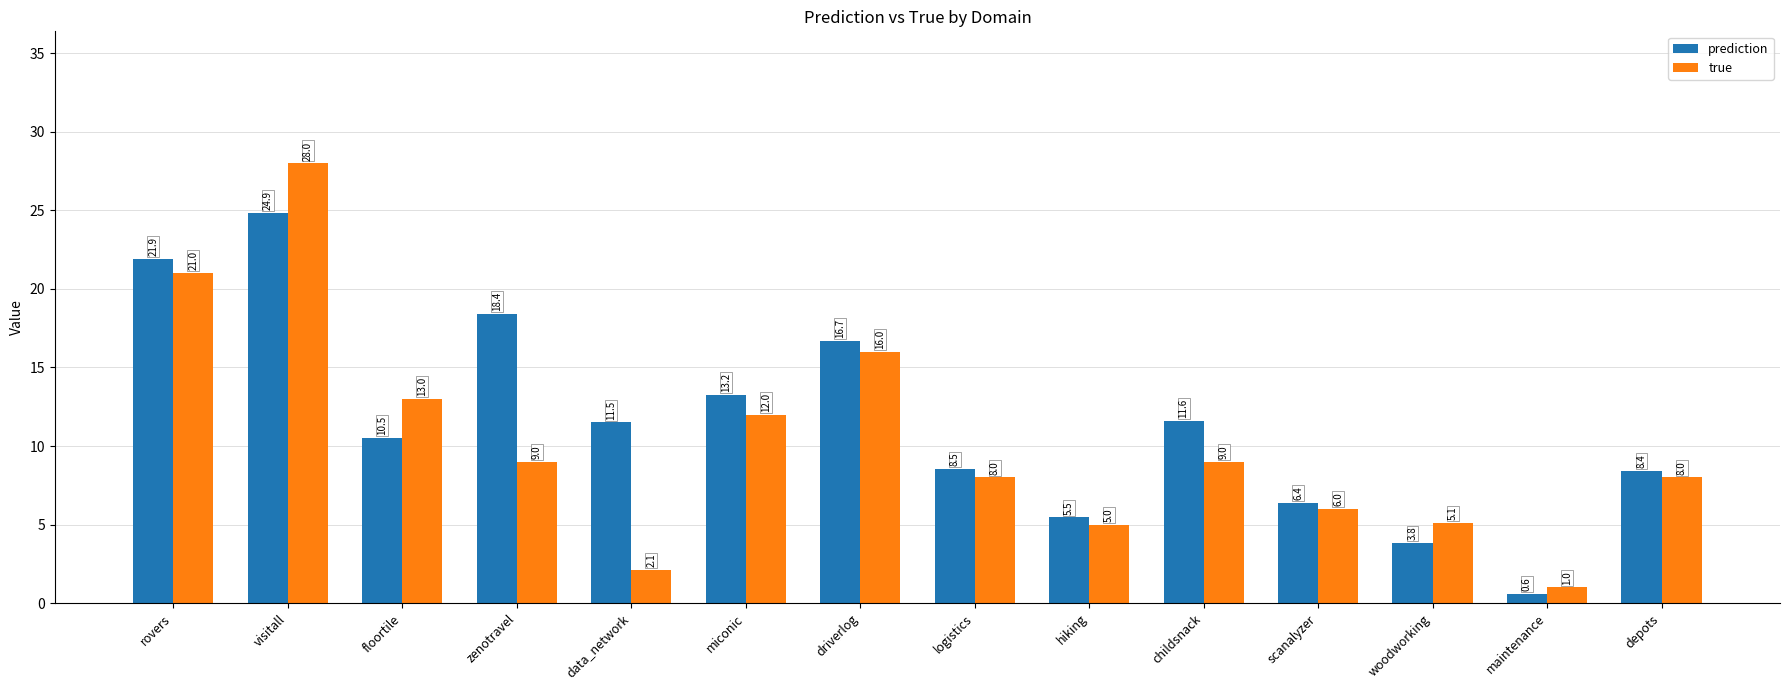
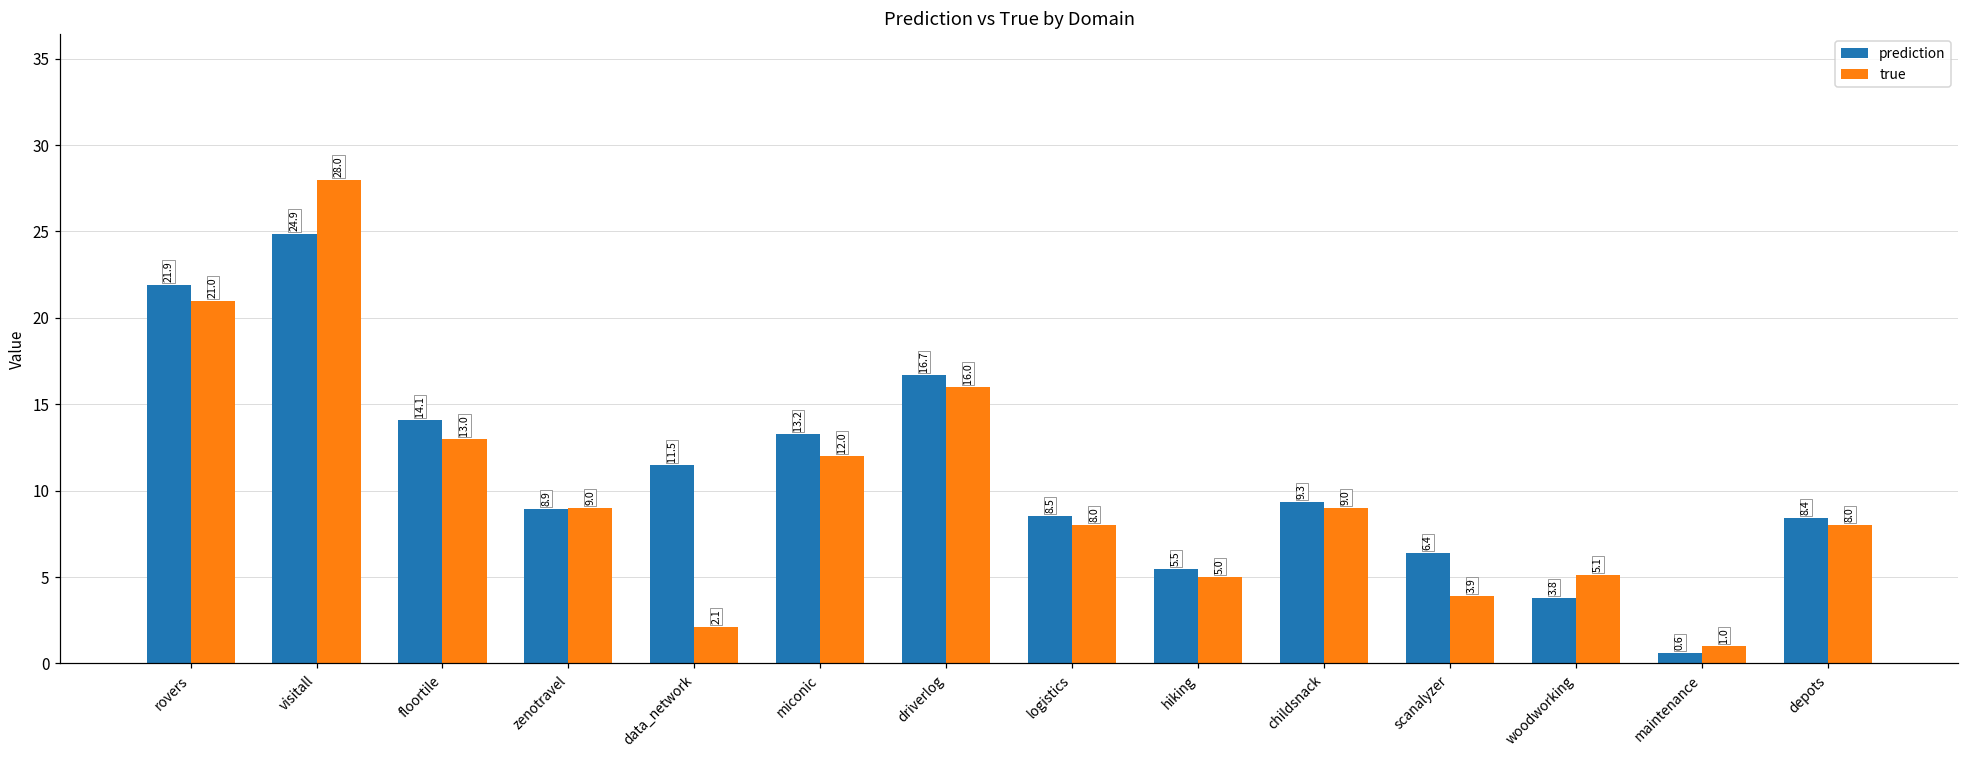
prediction, floortile: 10.5 -> 14.1
prediction, zenotravel: 18.4 -> 8.9
prediction, childsnack: 11.6 -> 9.3
true, scanalyzer: 6.0 -> 3.9
